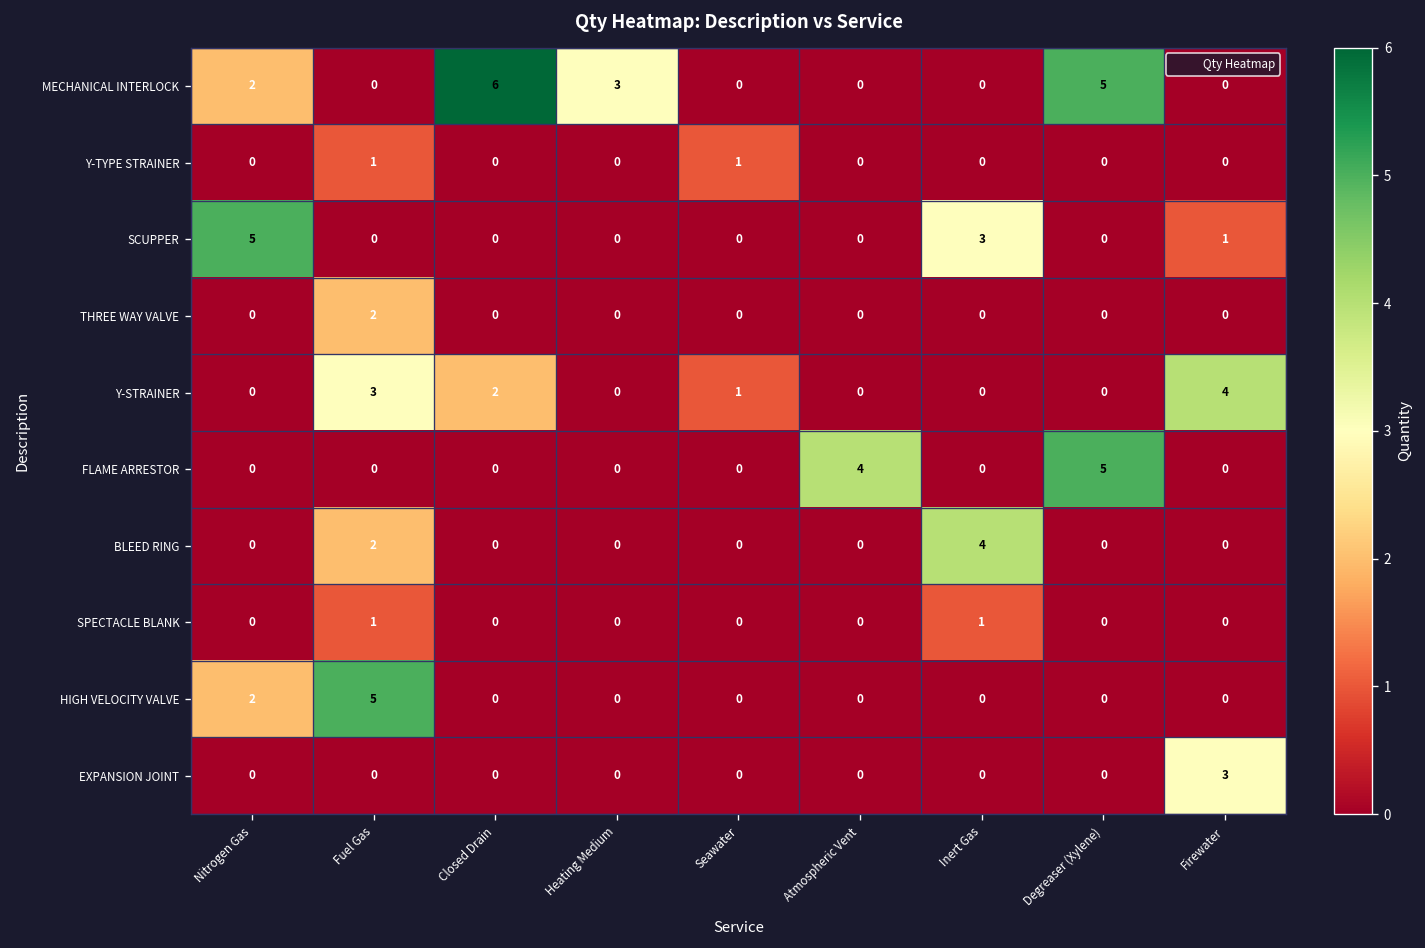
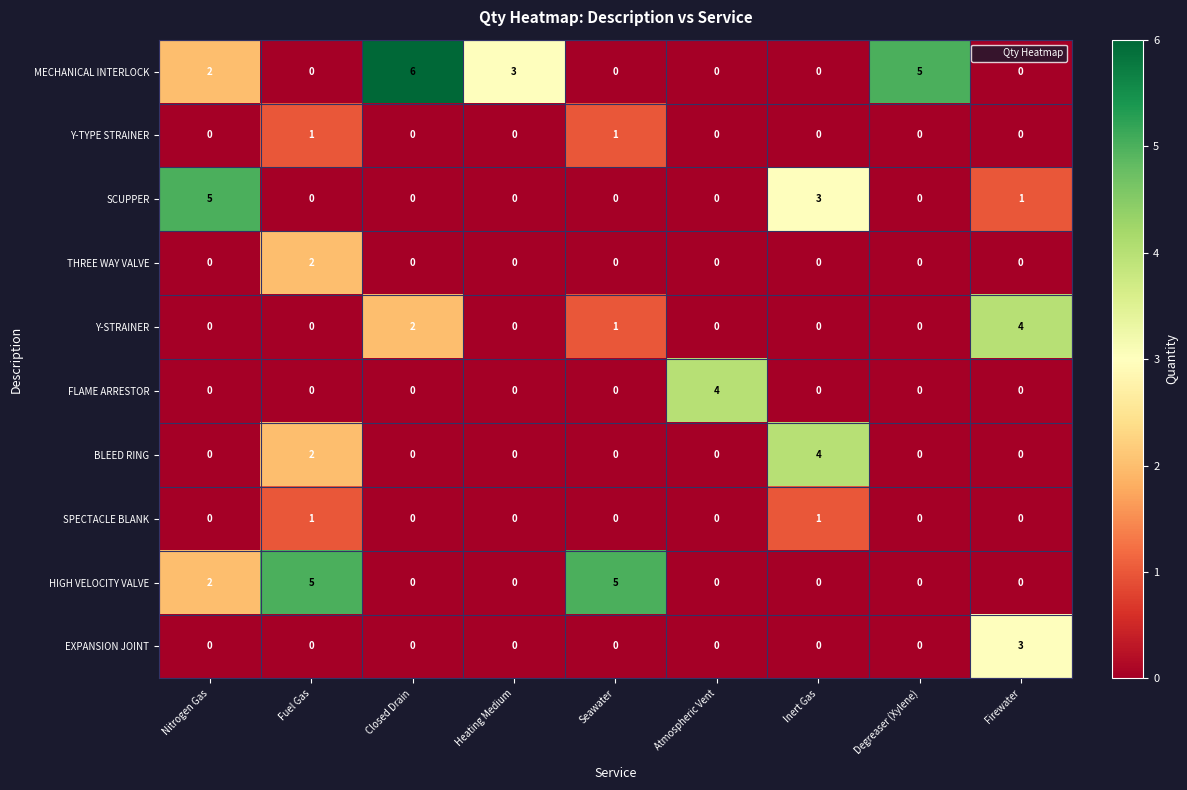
Y-STRAINER, Fuel Gas: 3 -> 0
FLAME ARRESTOR, Degreaser (Xylene): 5 -> 0
HIGH VELOCITY VALVE, Seawater: 0 -> 5
